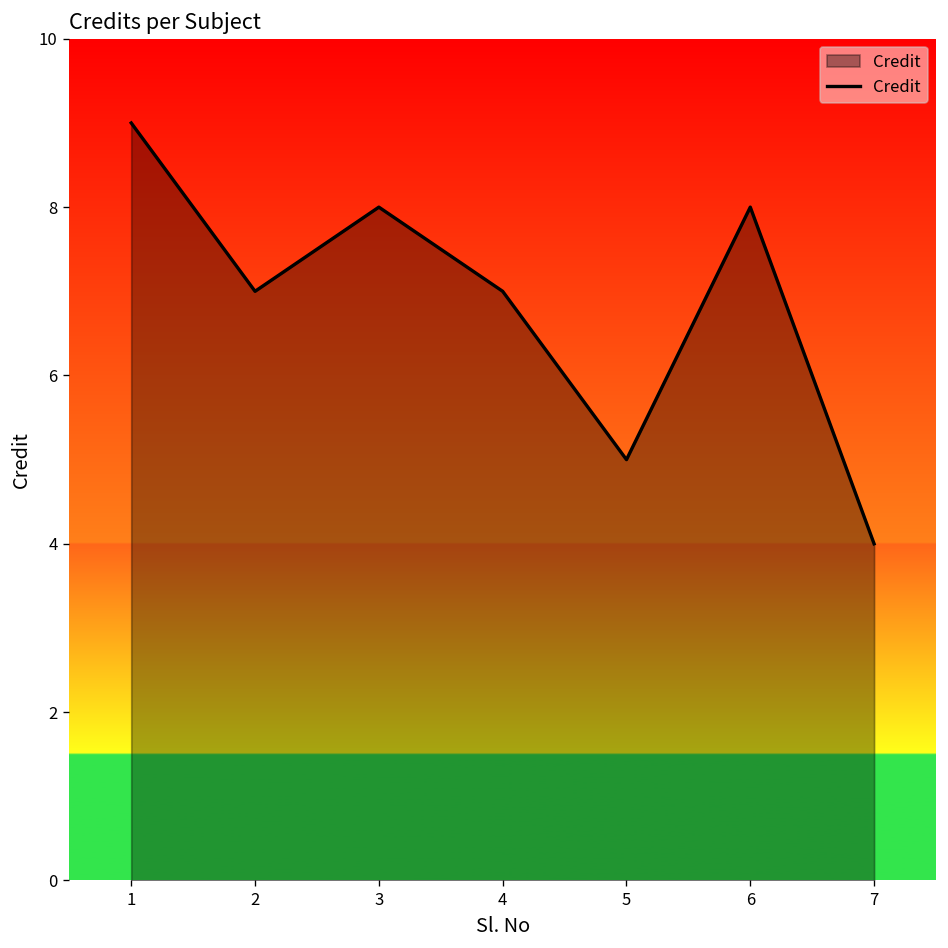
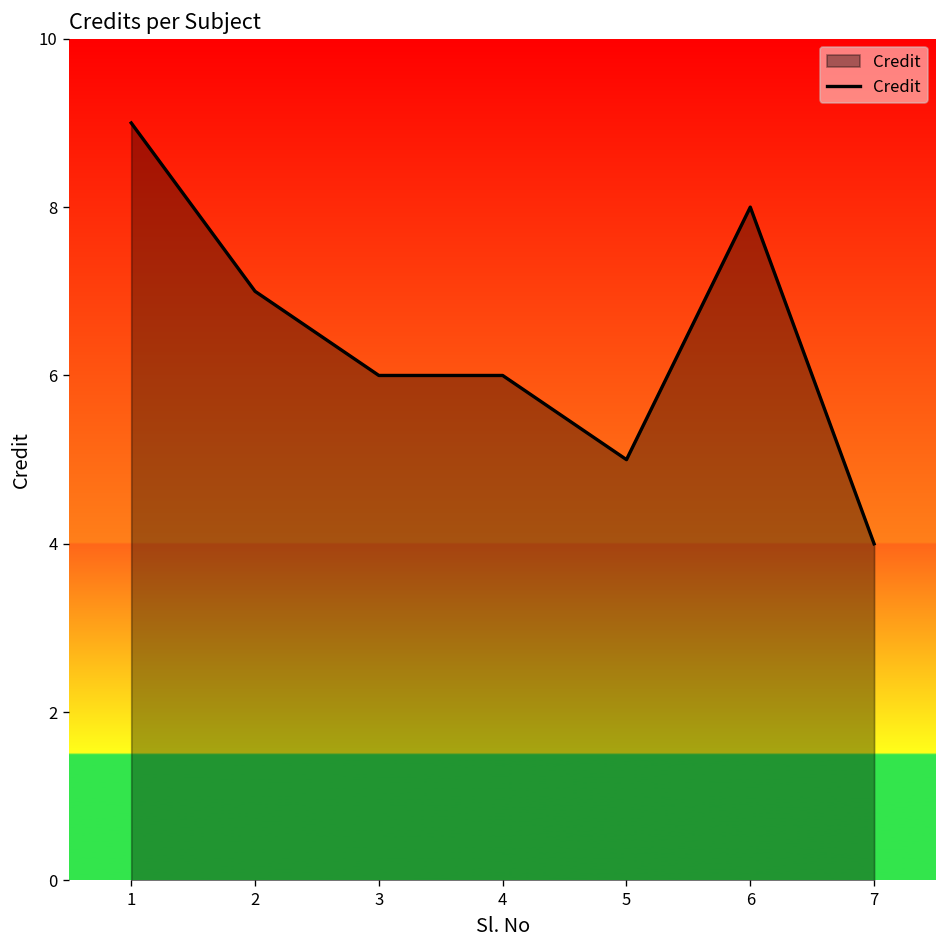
3: 8 -> 6
4: 7 -> 6
